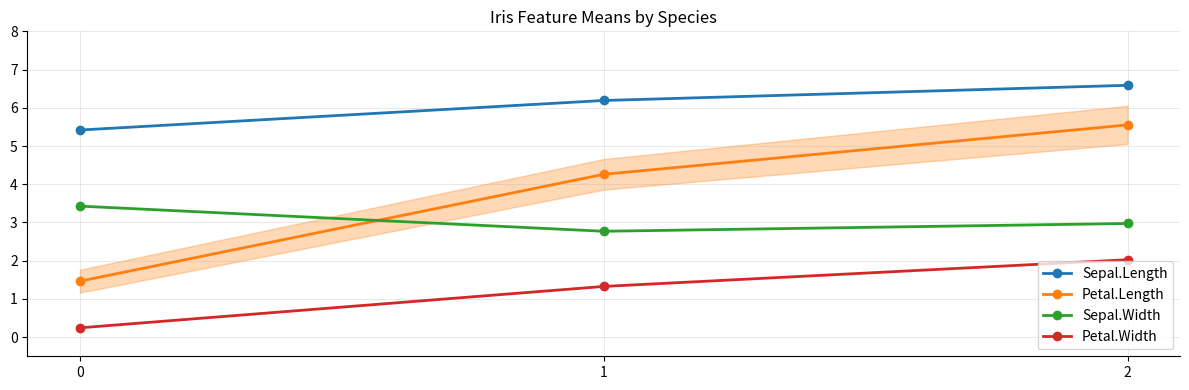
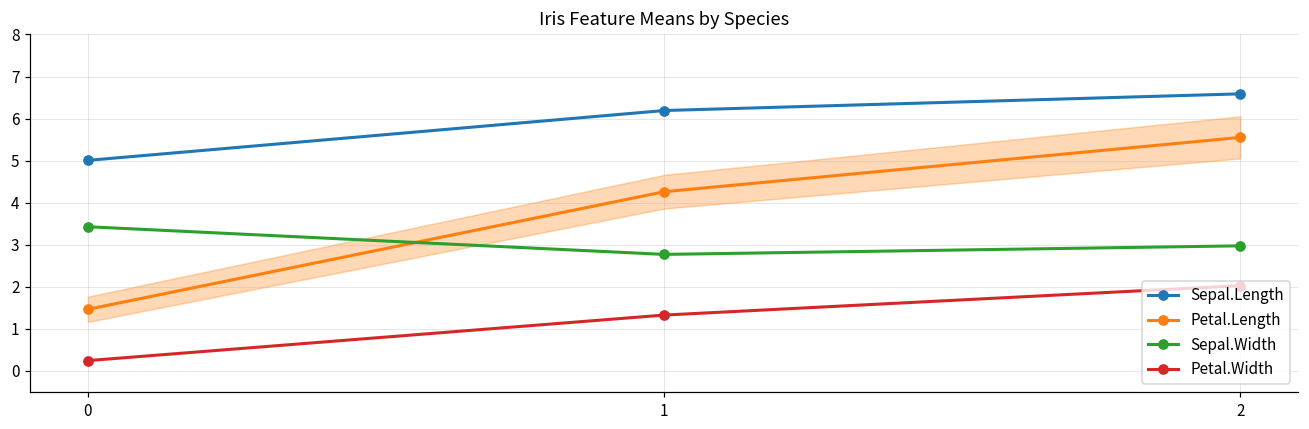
Sepal.Length, 0: 5.4 -> 5.0
